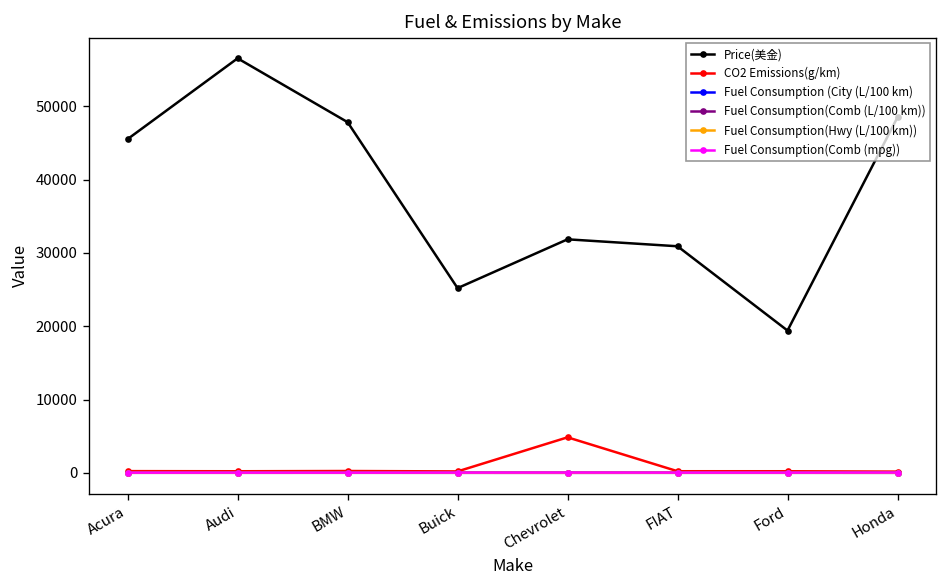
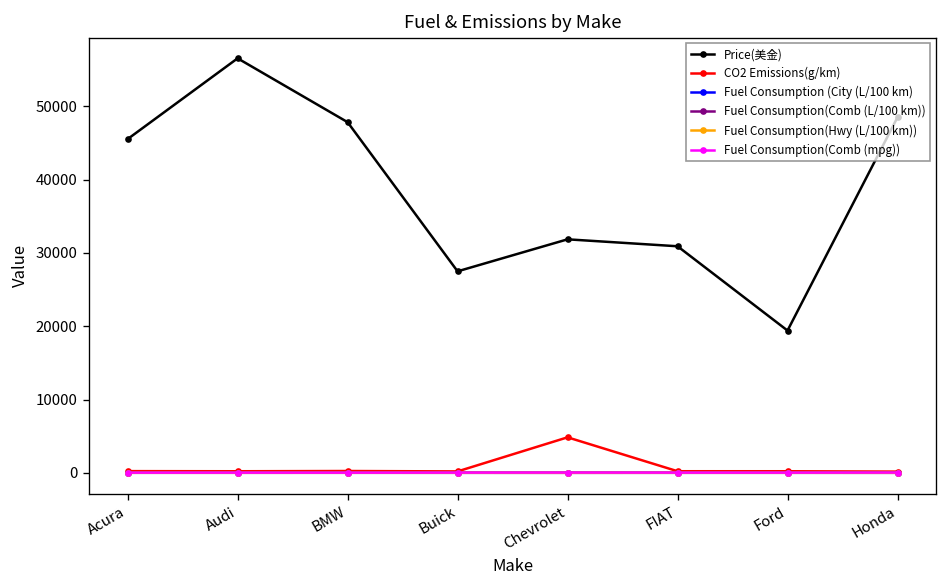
Price(美金), Buick: 25000 -> 27000
